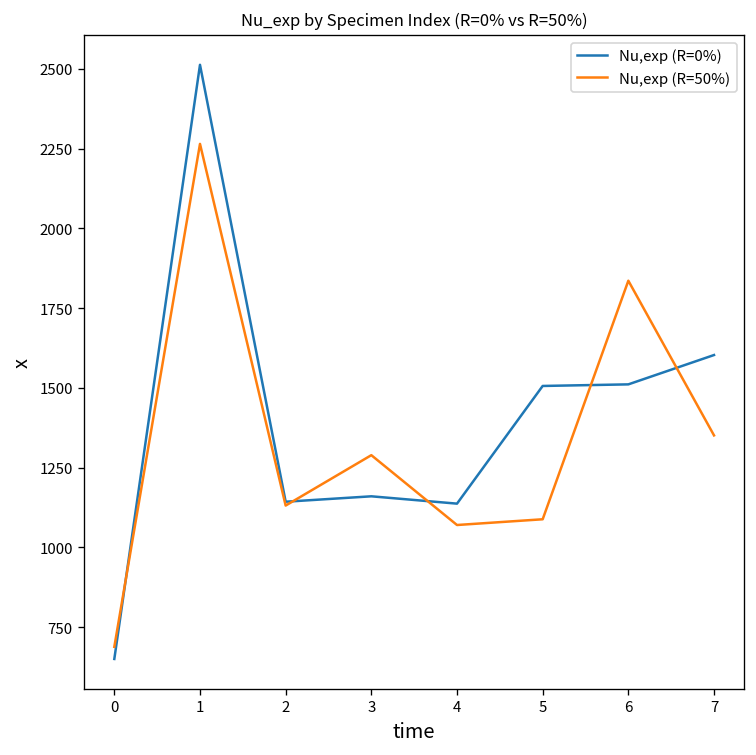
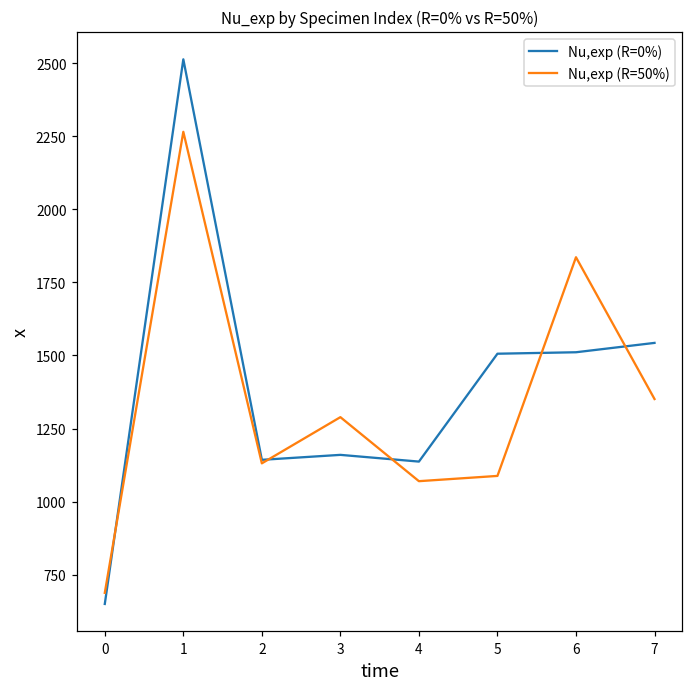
Nu,exp (R=0%), 7: 1600 -> 1540
